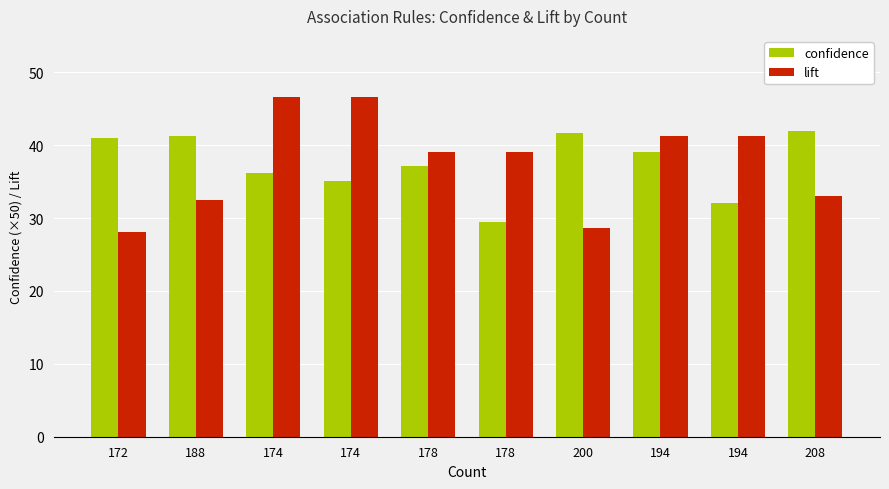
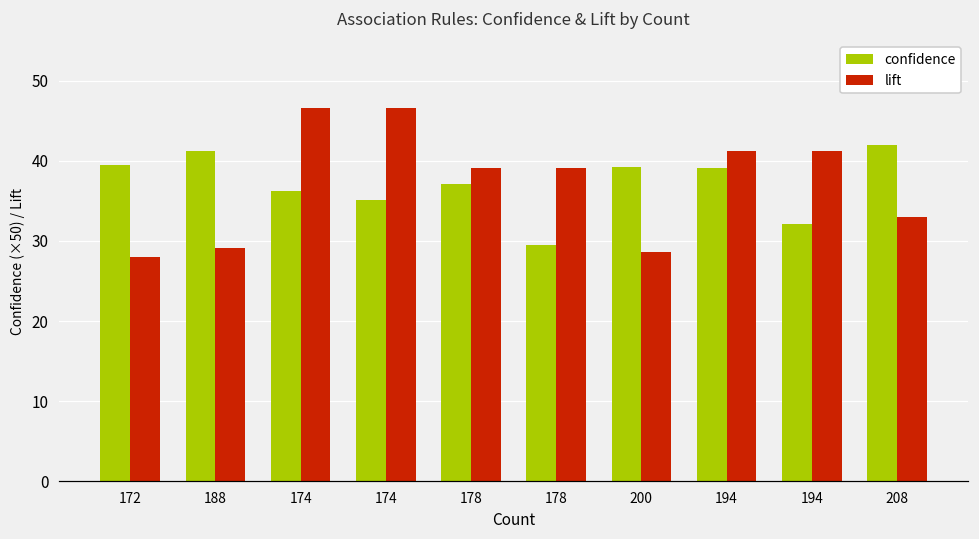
confidence, 172: 41 -> 39
lift, 188: 32 -> 29
confidence, 200: 42 -> 39
